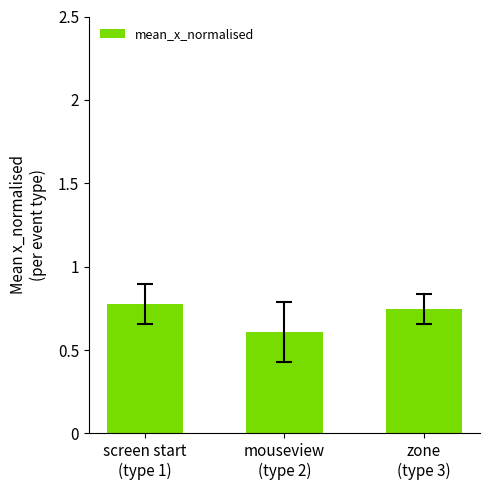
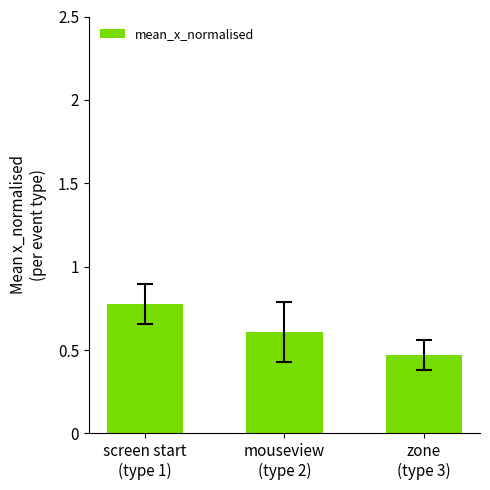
mean_x_normalised, zone (type 3): 0.75 -> 0.47
